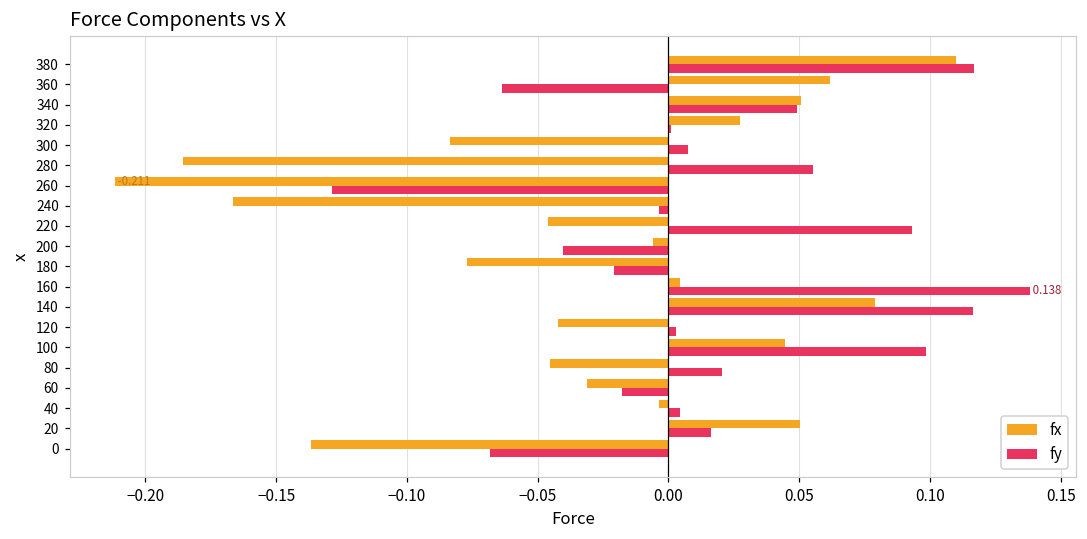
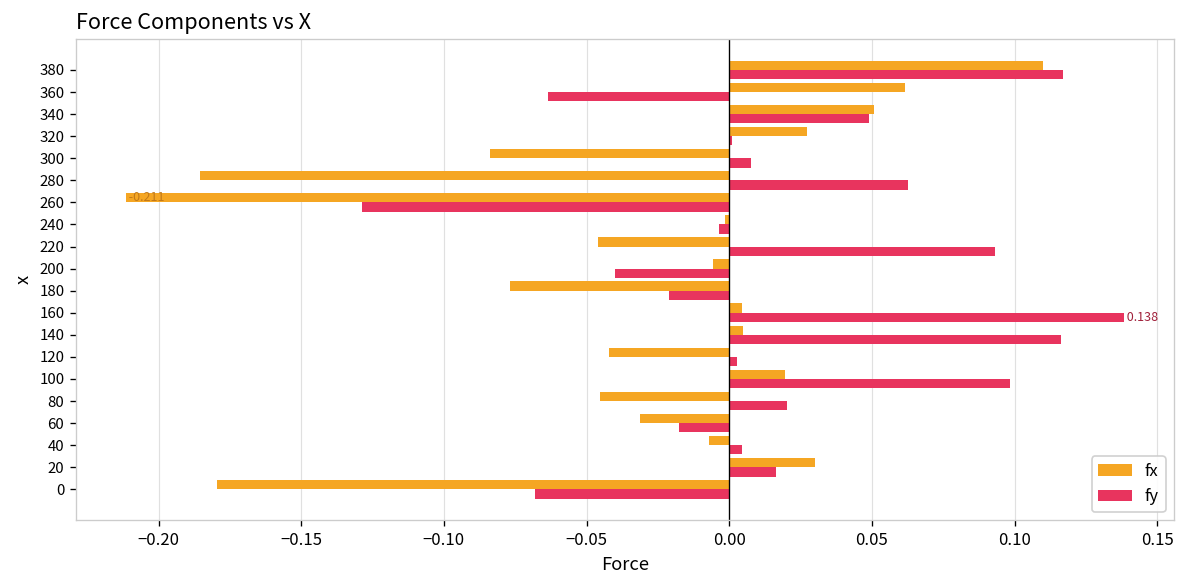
fy, 280: 0.055 -> 0.063
fx, 240: -0.167 -> -0.001
fx, 140: 0.079 -> 0.005
fx, 100: 0.045 -> 0.019
fx, 40: -0.004 -> -0.007
fx, 20: 0.050 -> 0.030
fx, 0: -0.137 -> -0.179
